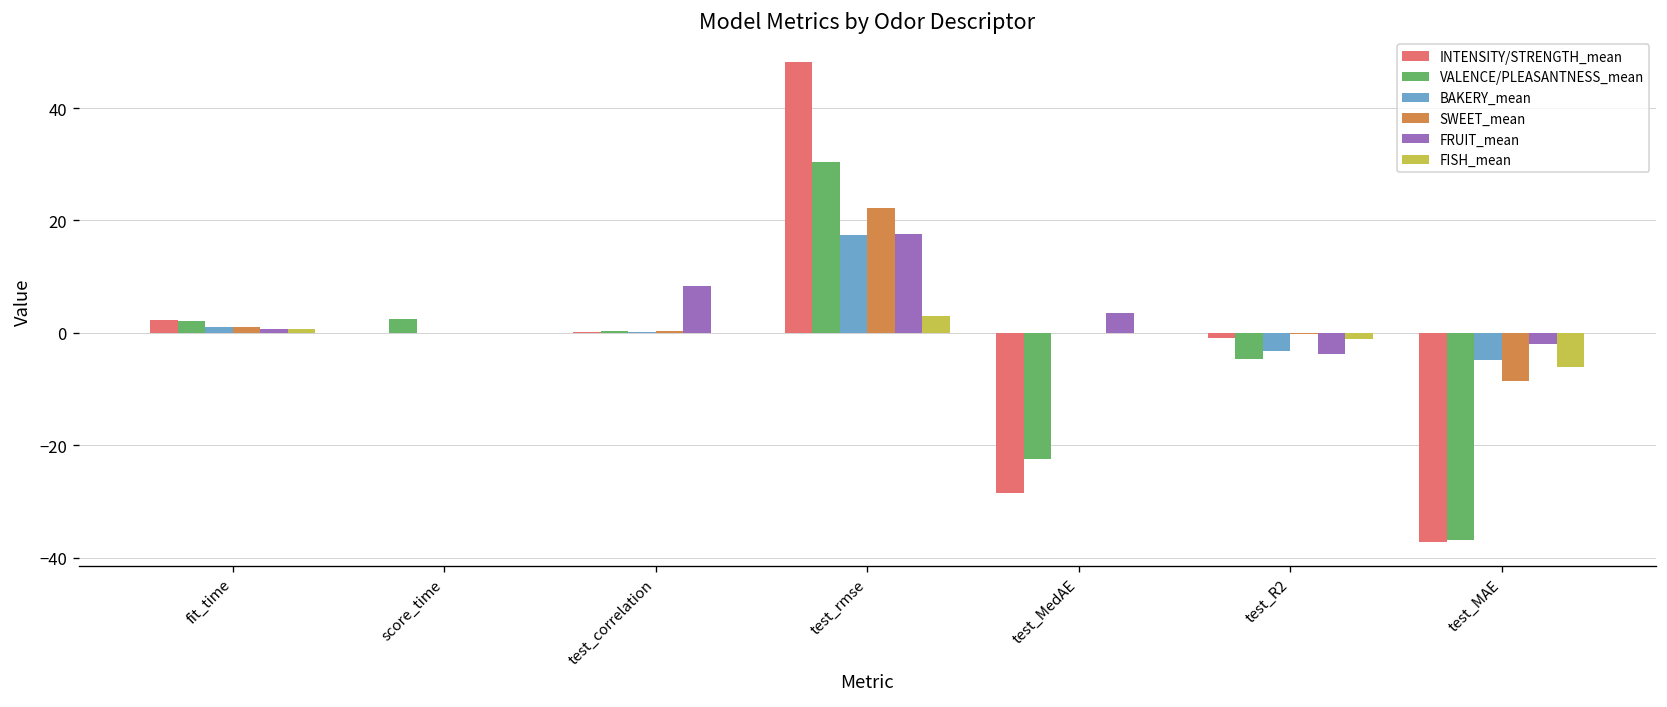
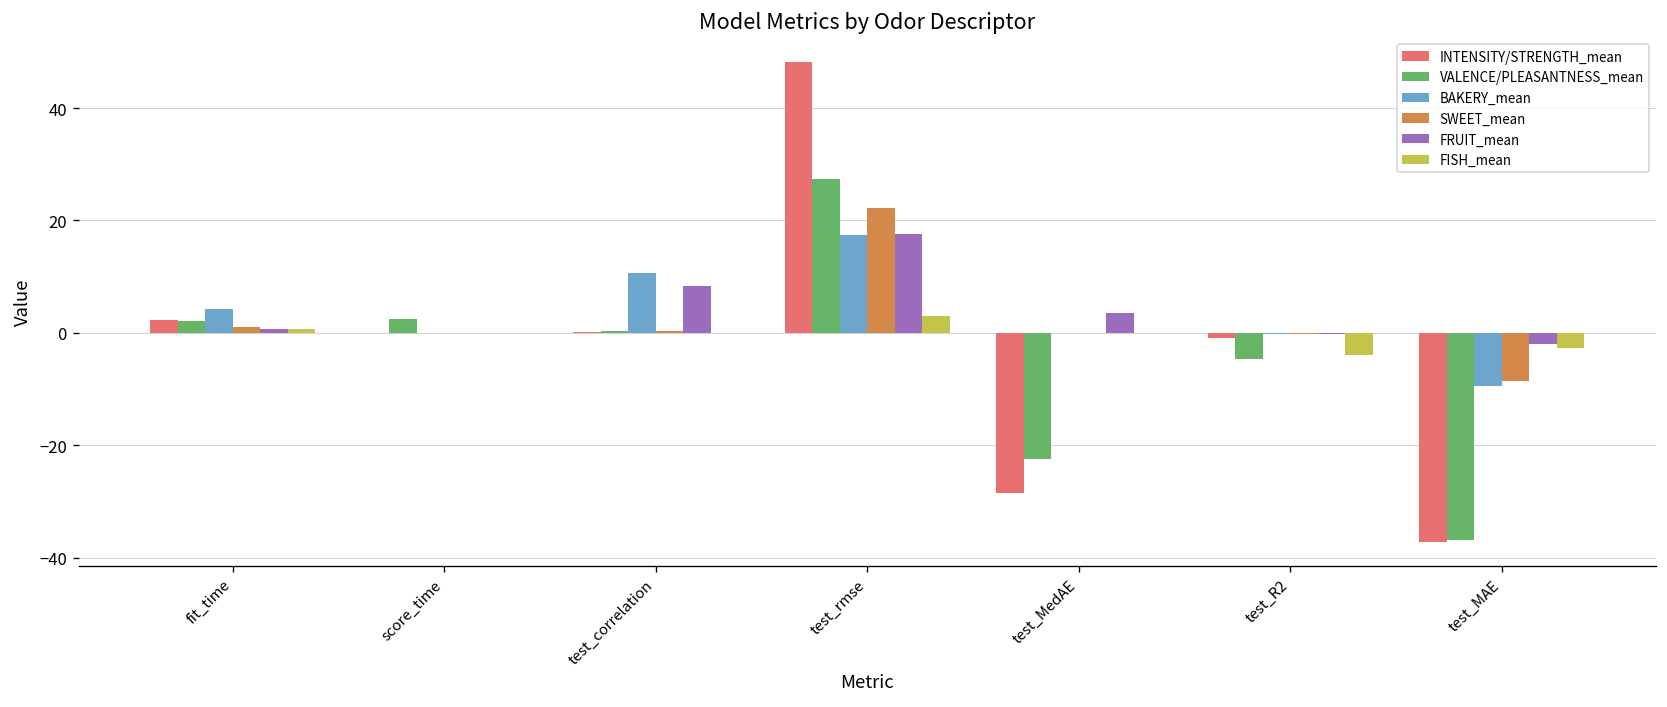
BAKERY_mean, fit_time: 1 -> 4
BAKERY_mean, test_correlation: 0 -> 11
VALENCE/PLEASANTNESS_mean, test_rmse: 30 -> 27
BAKERY_mean, test_R2: -3 -> 0
FRUIT_mean, test_R2: -4 -> 0
FISH_mean, test_R2: -1 -> -4
BAKERY_mean, test_MAE: -5 -> -9
FISH_mean, test_MAE: -6 -> -3
